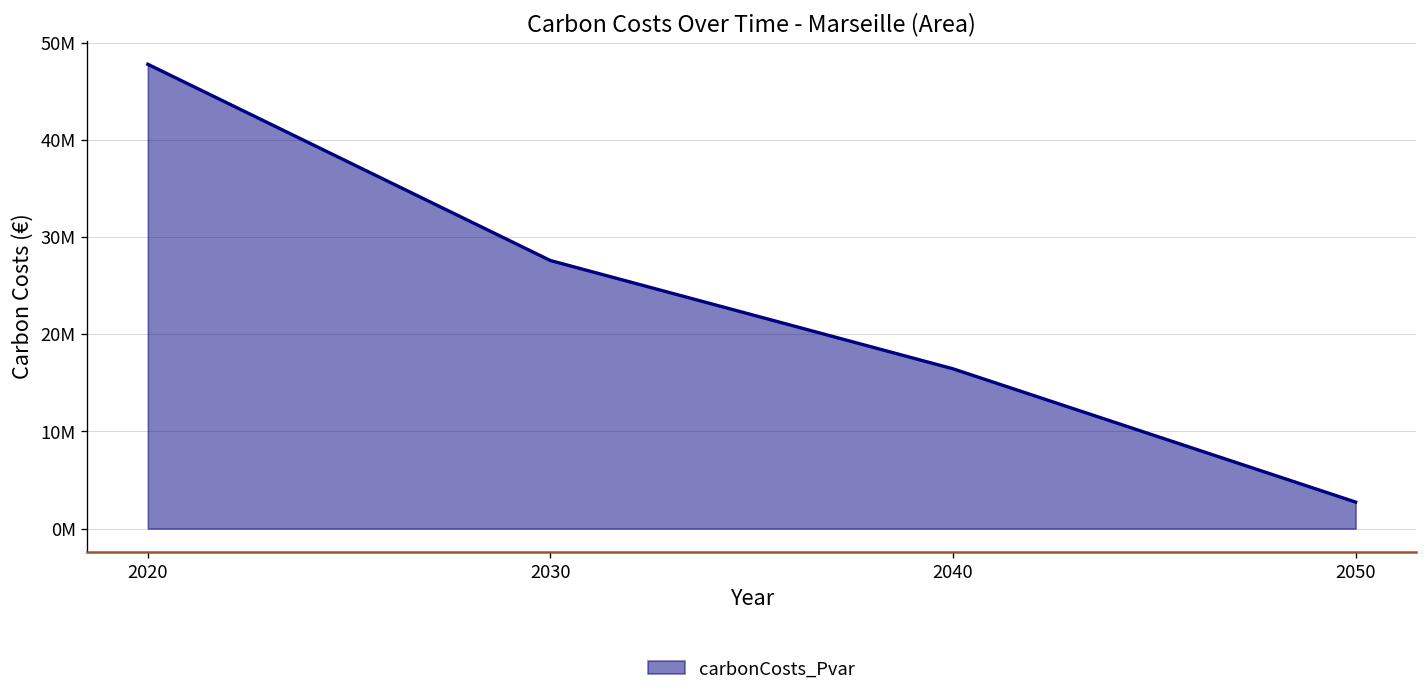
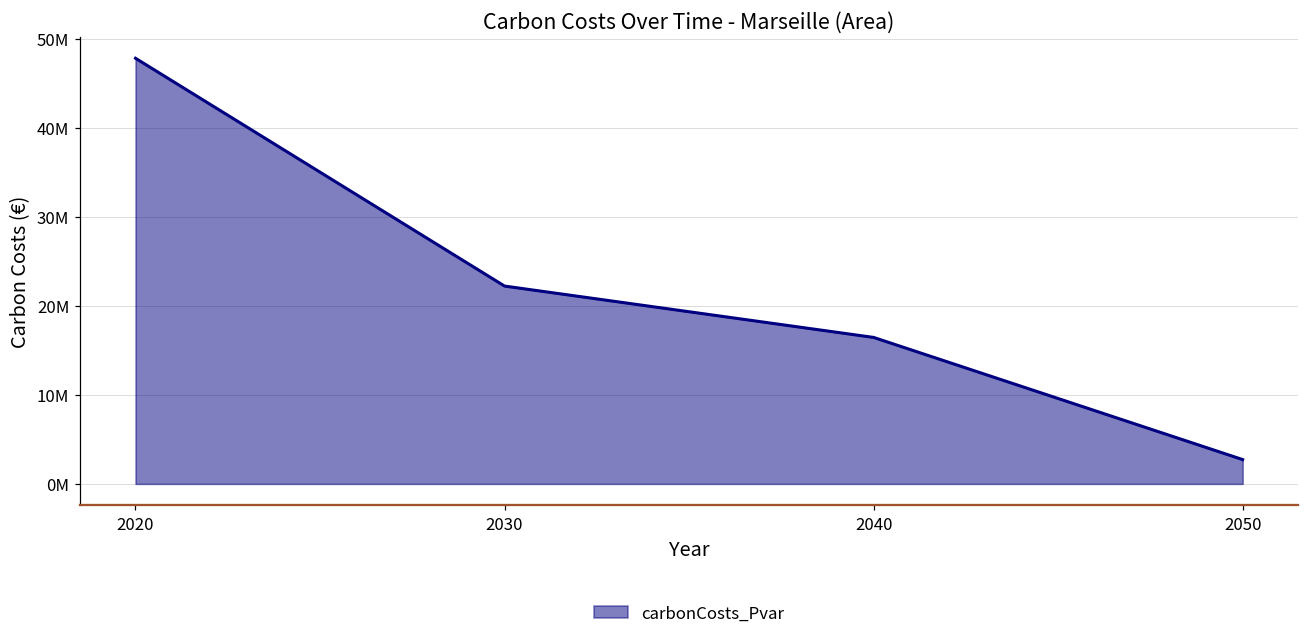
2030: 28000000 -> 22000000
